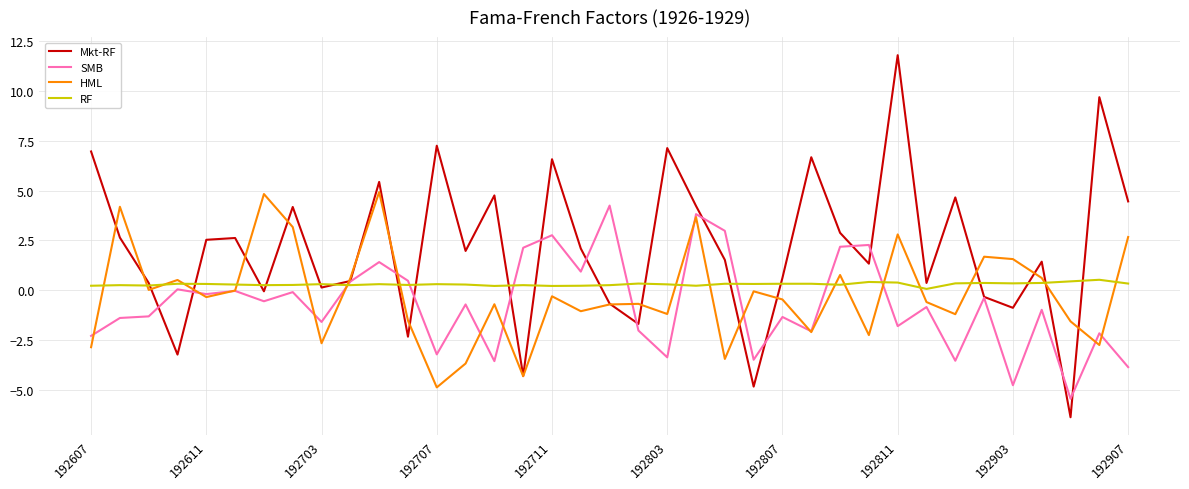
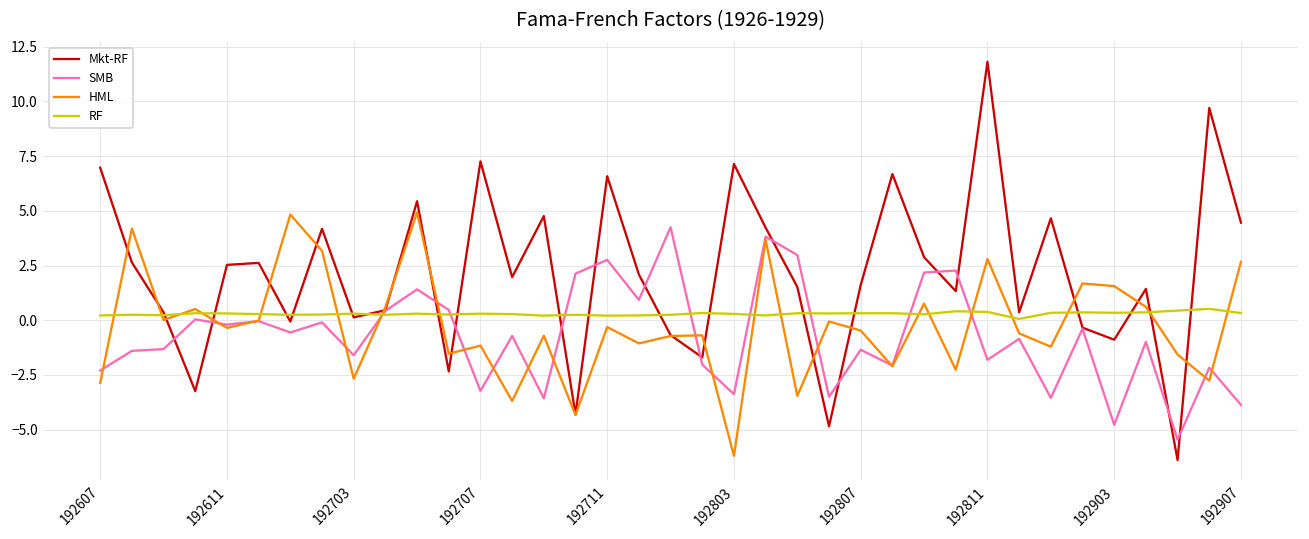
HML, 192707: -4.9 -> -1.2
HML, 192803: -1.2 -> -6.2
Mkt-RF, 192807: 0.6 -> 1.6
